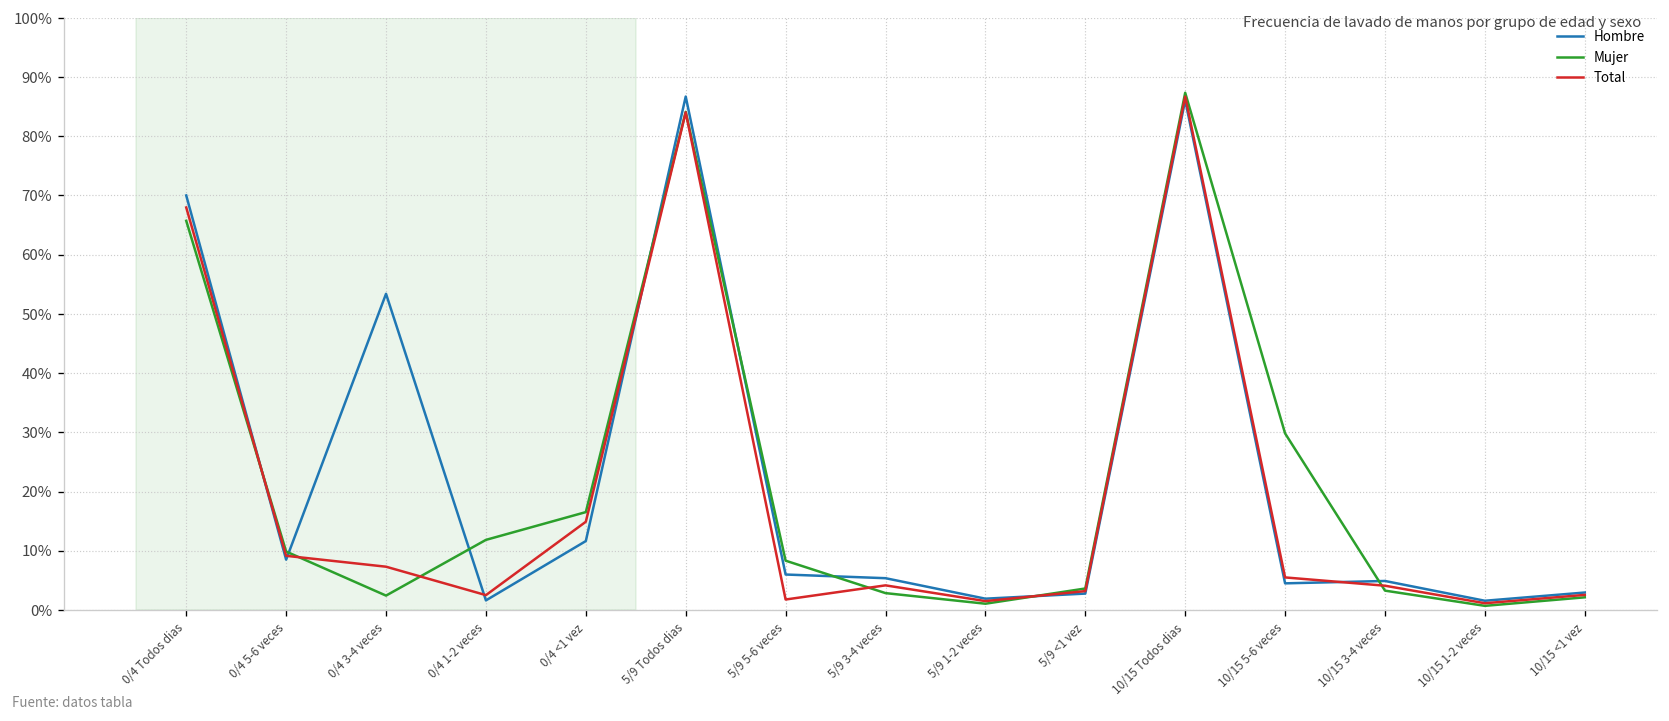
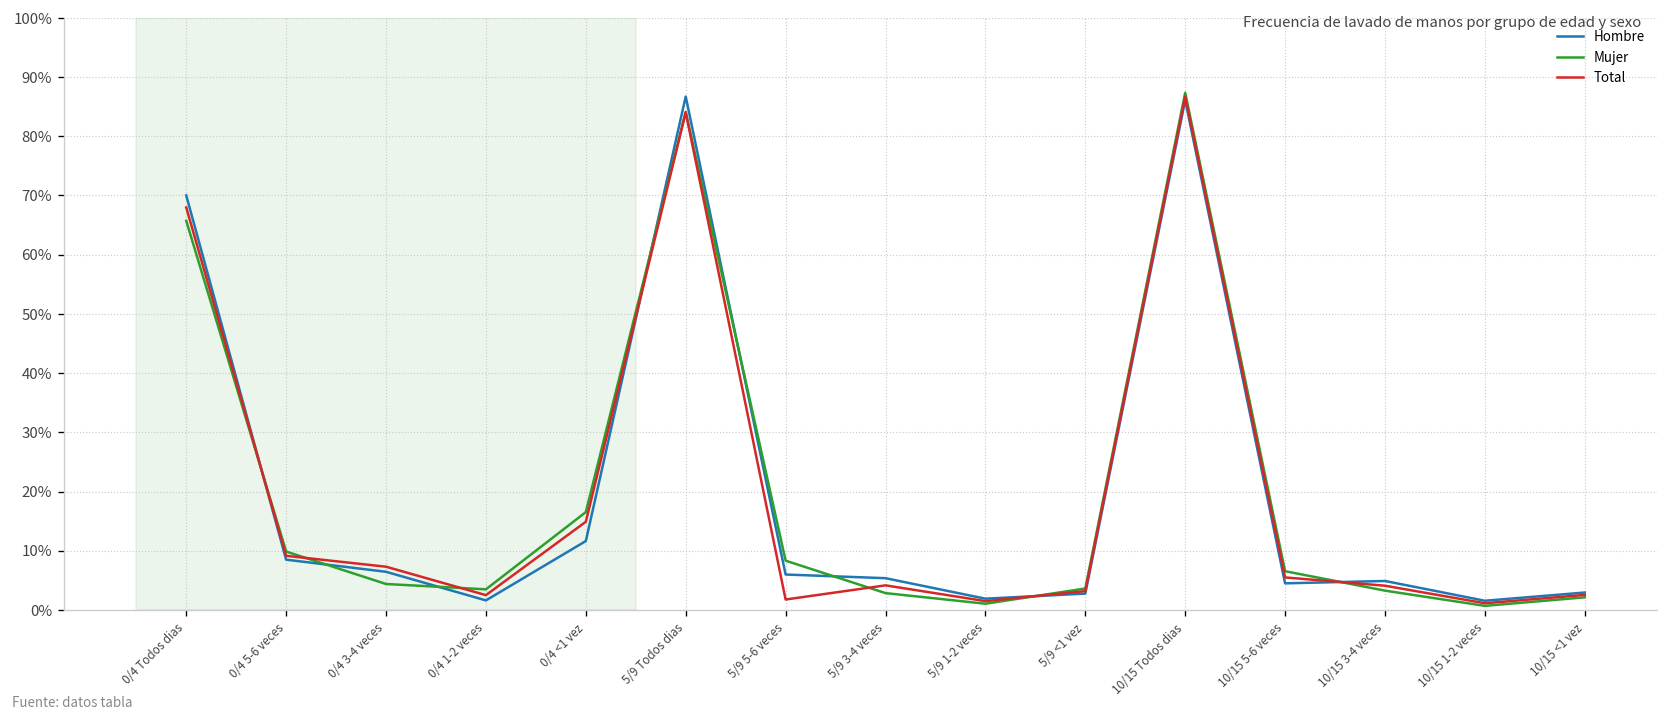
Hombre, 0/4 3-4 veces: 53% -> 6%
Mujer, 0/4 3-4 veces: 2% -> 4%
Mujer, 0/4 1-2 veces: 12% -> 3%
Mujer, 10/15 5-6 veces: 30% -> 7%
